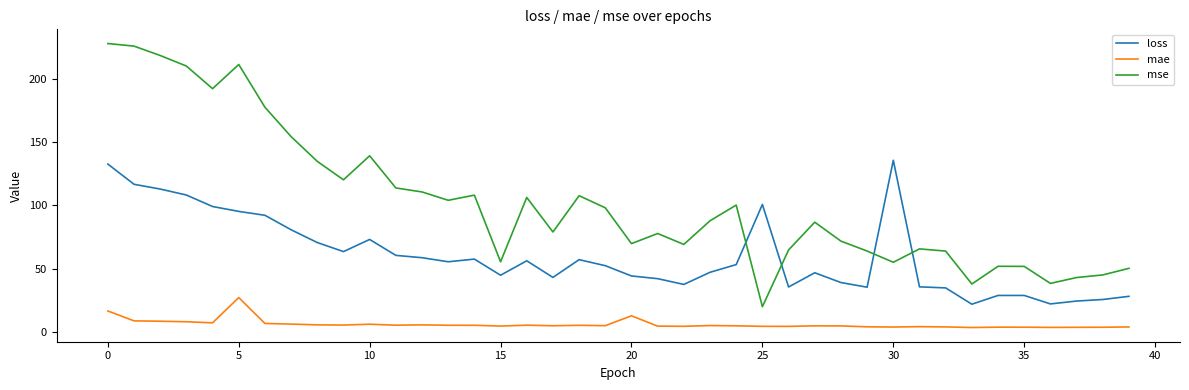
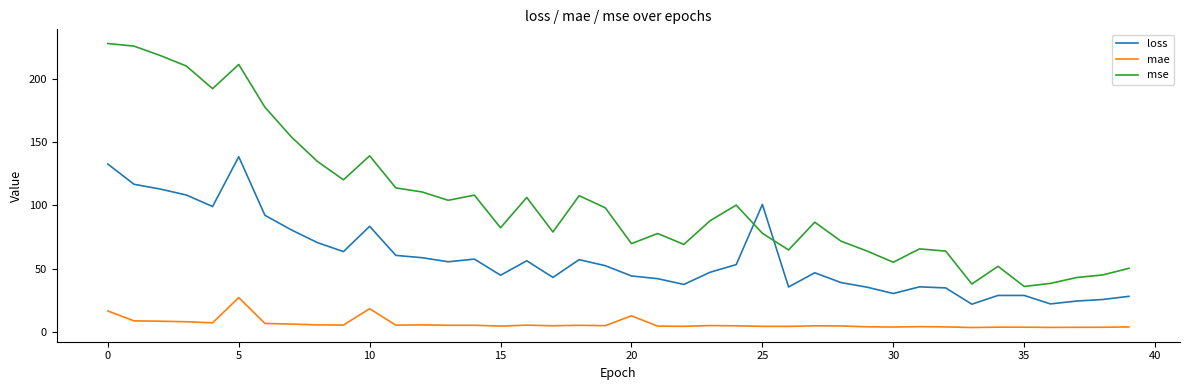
loss, 5: 95 -> 139
loss, 10: 73 -> 83
mae, 10: 6 -> 18
mse, 15: 55 -> 82
mse, 25: 20 -> 78
loss, 30: 136 -> 30
mse, 35: 52 -> 36
